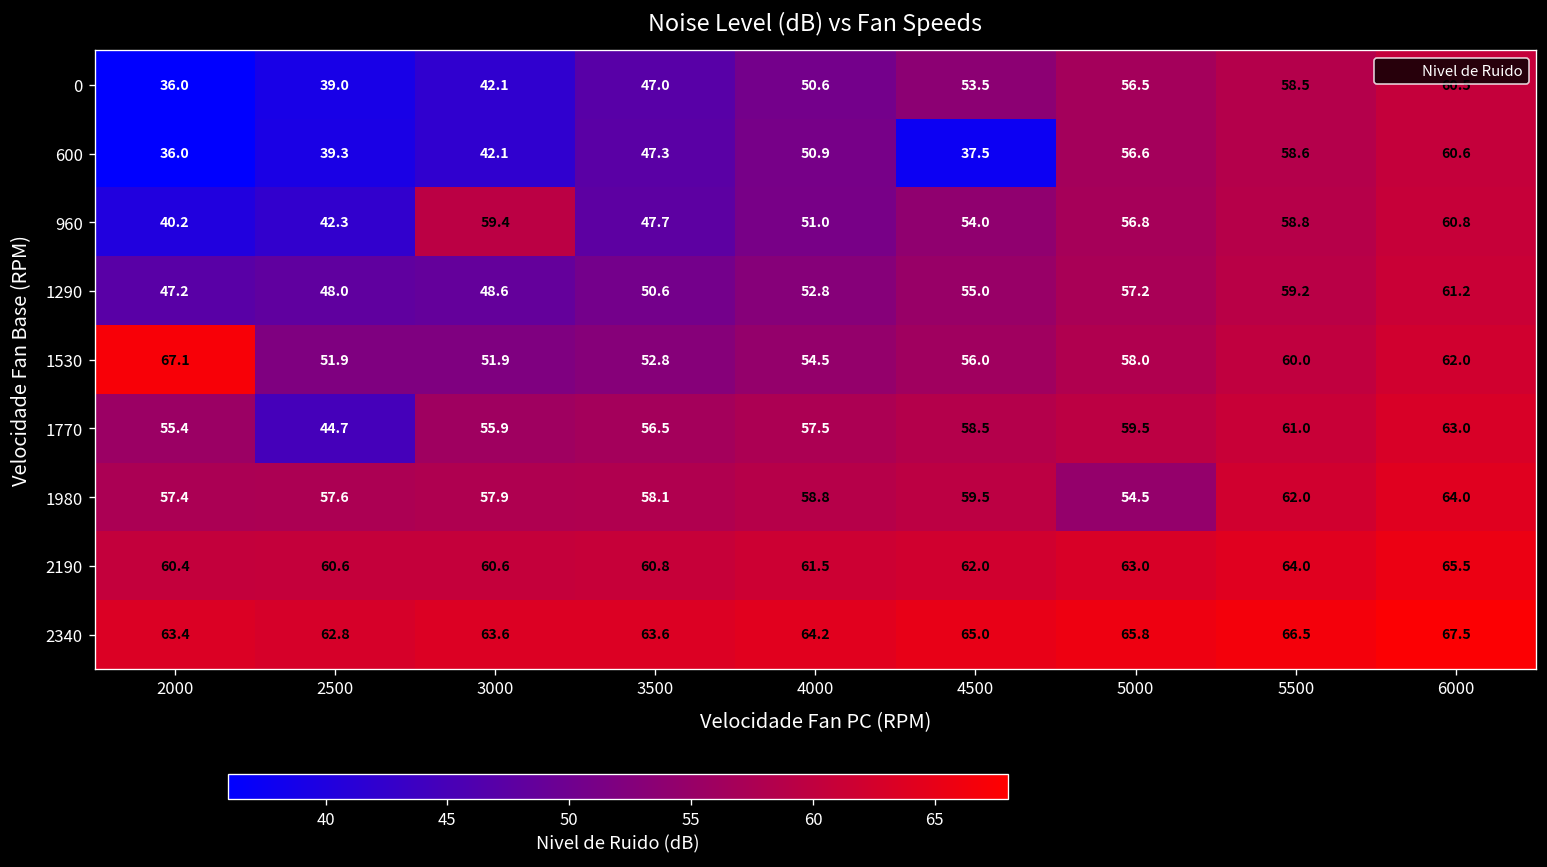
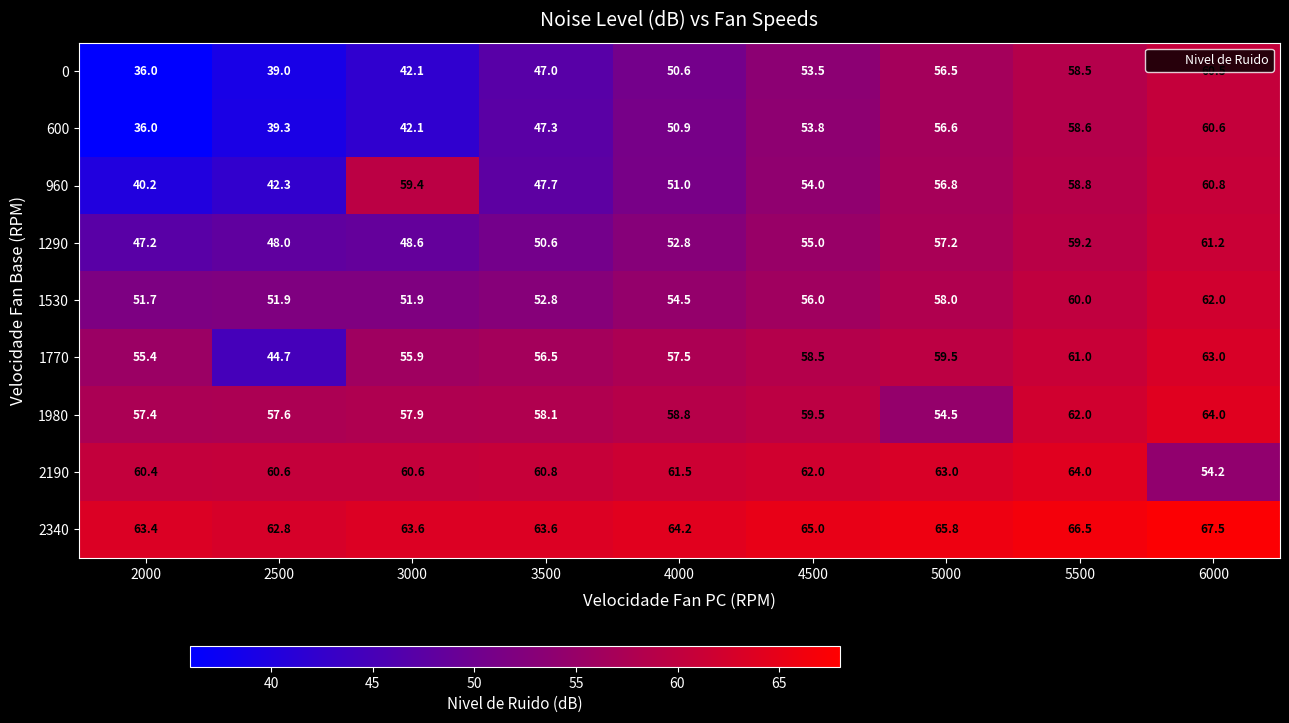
600, 4500: 37.5 -> 53.8
1530, 2000: 67.1 -> 51.7
2190, 6000: 65.5 -> 54.2
